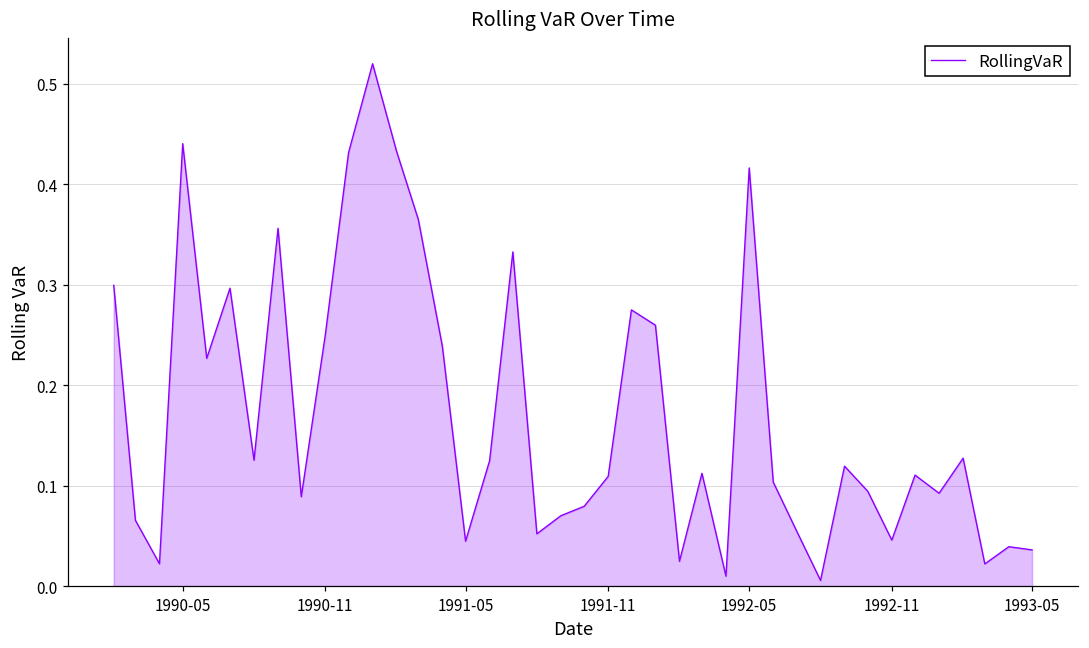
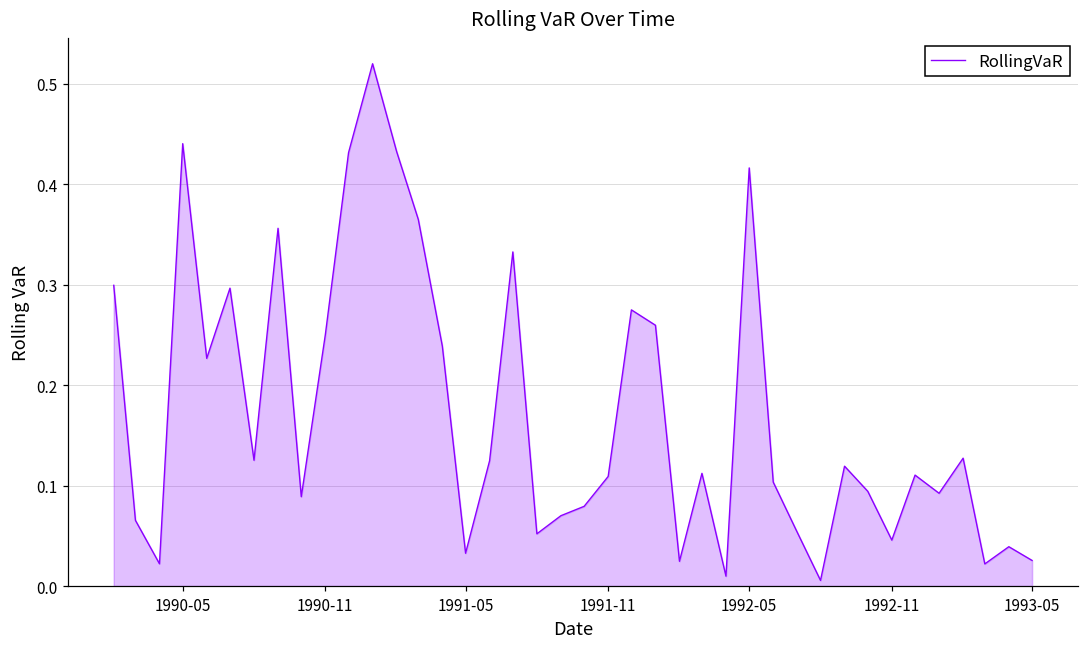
1991-05: 0.04 -> 0.03
1993-05: 0.04 -> 0.03
